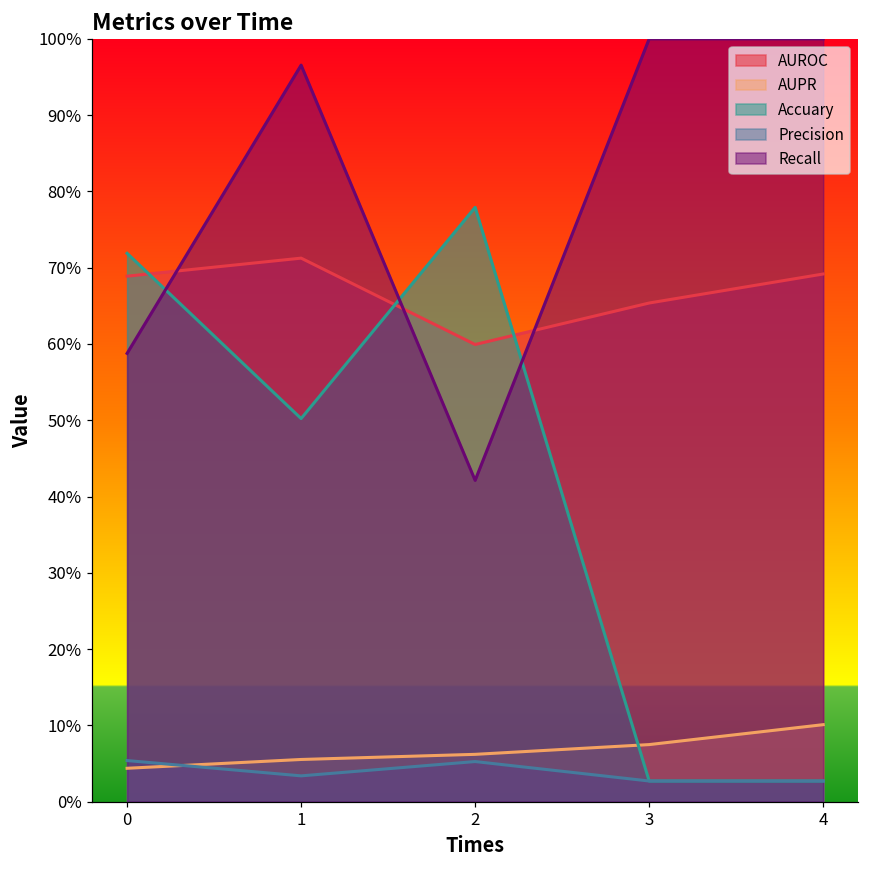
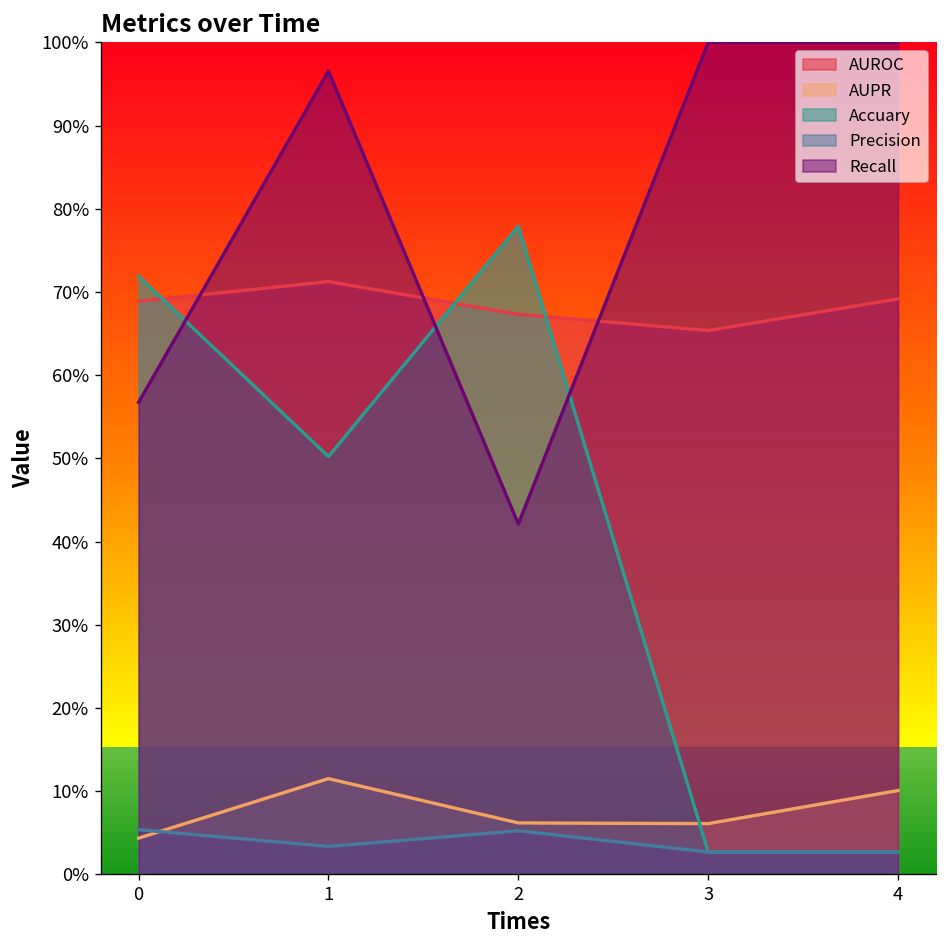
Recall, 0: 59% -> 57%
AUPR, 1: 6% -> 12%
AUROC, 2: 60% -> 67%
AUPR, 3: 7% -> 6%
